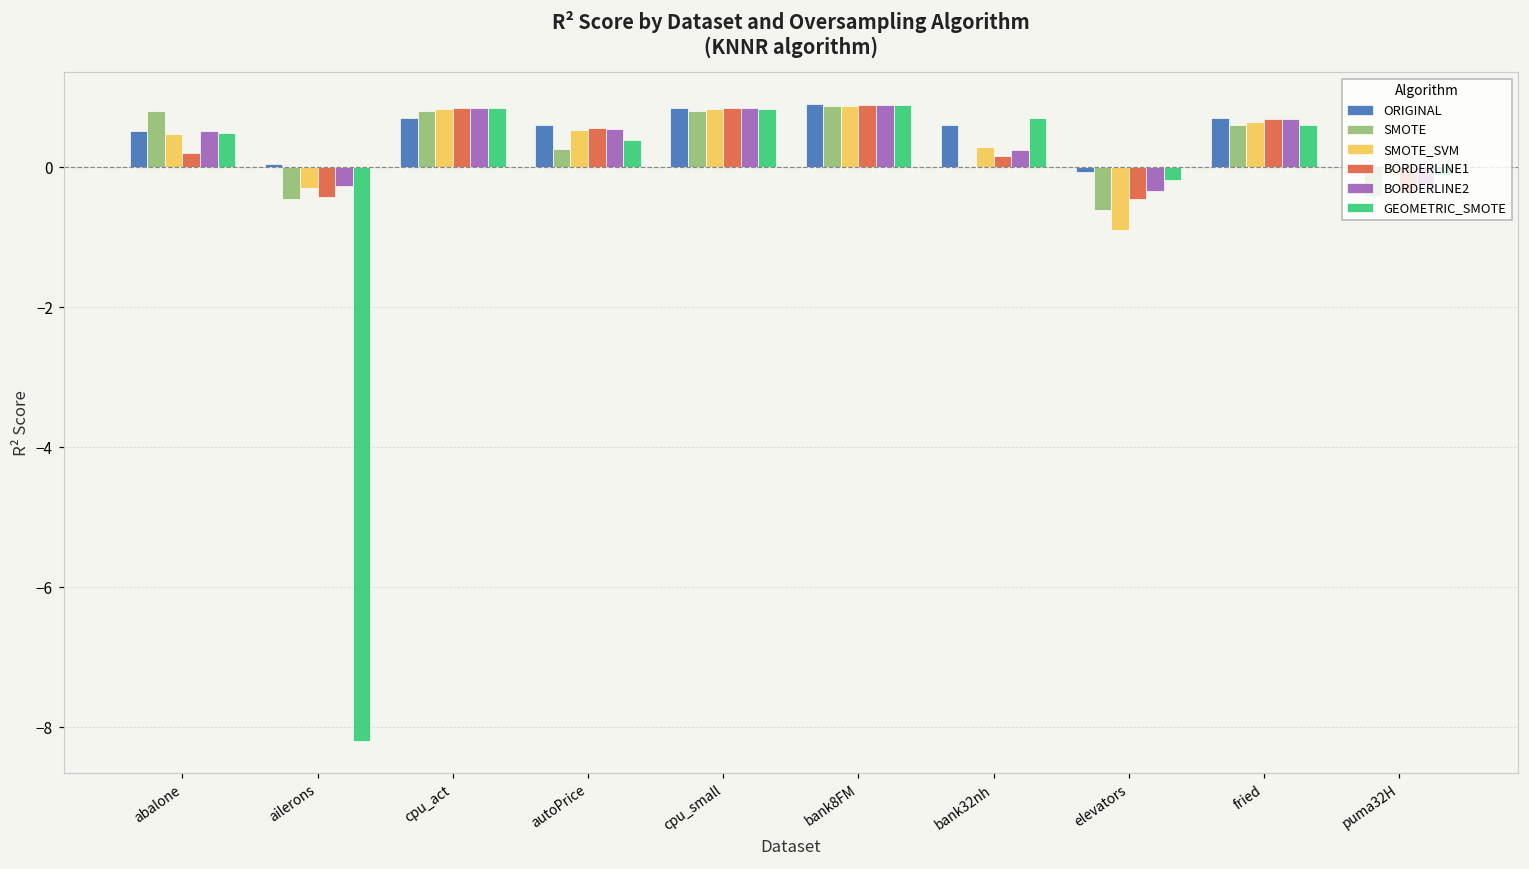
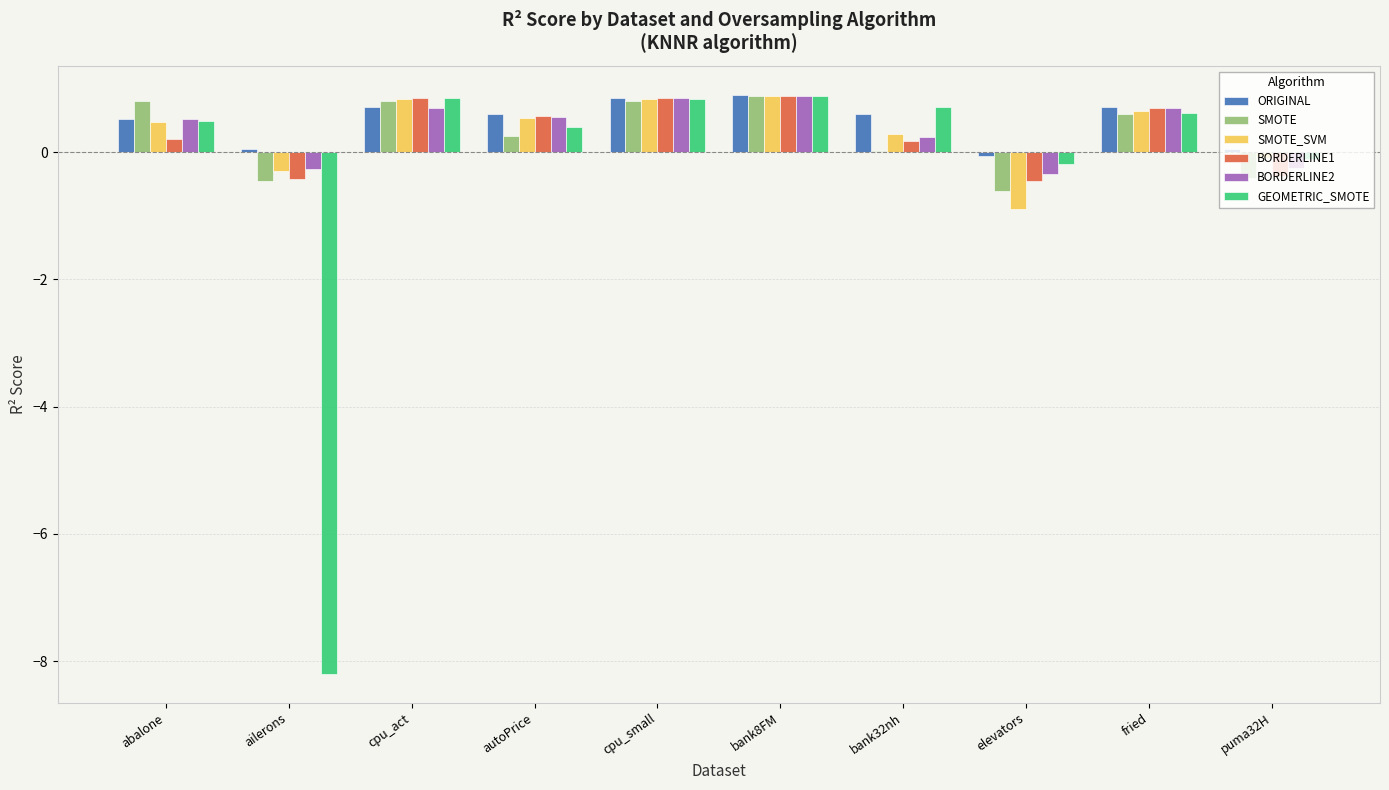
BORDERLINE2, cpu_act: 0.9 -> 0.7
